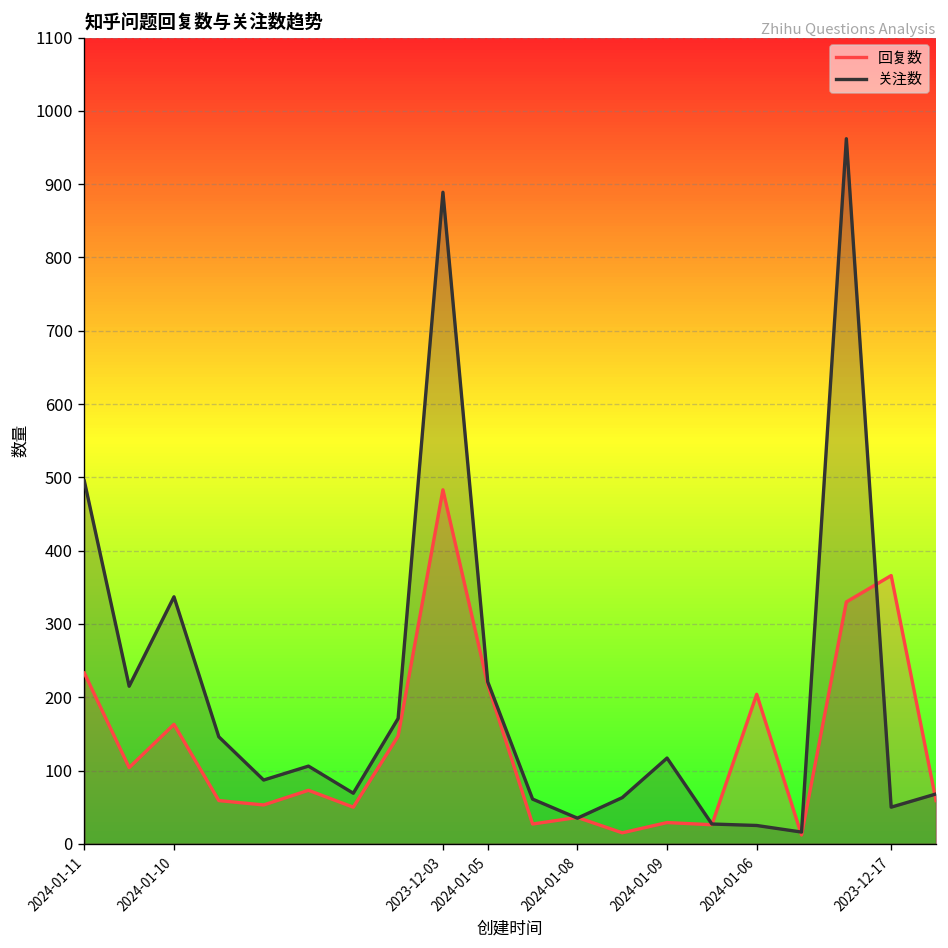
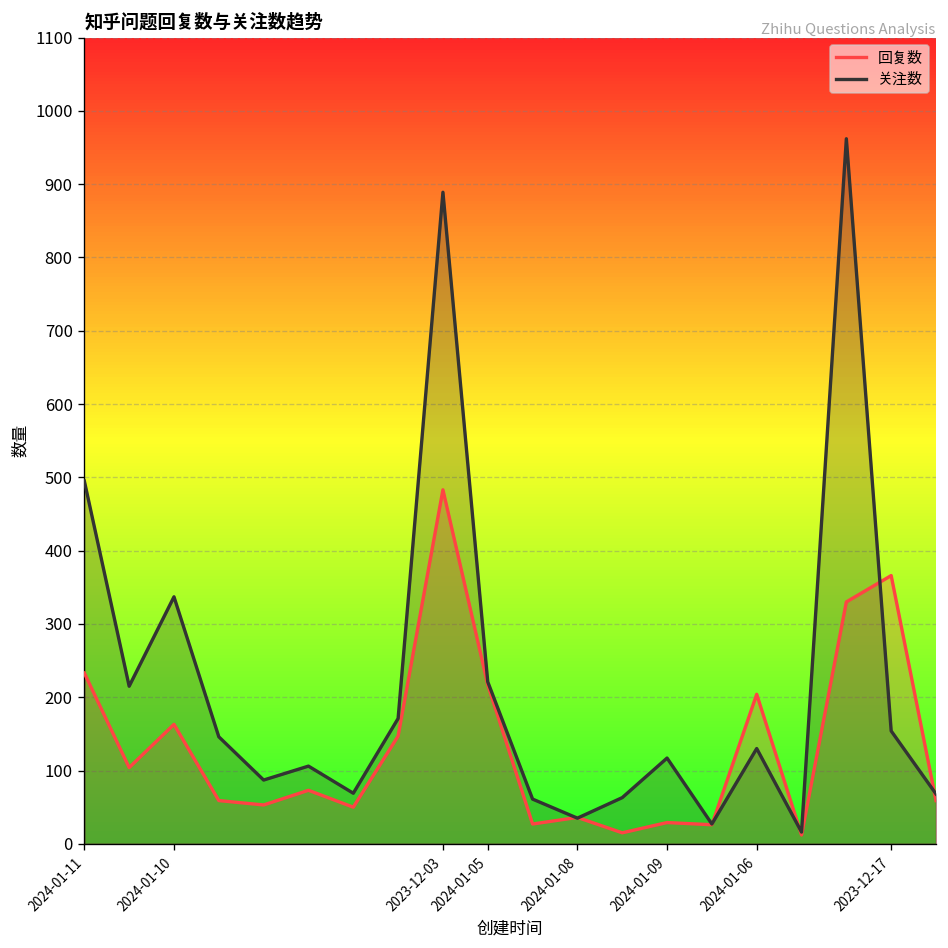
关注数, 2024-01-06: 30 -> 130
关注数, 2023-12-17: 50 -> 150
